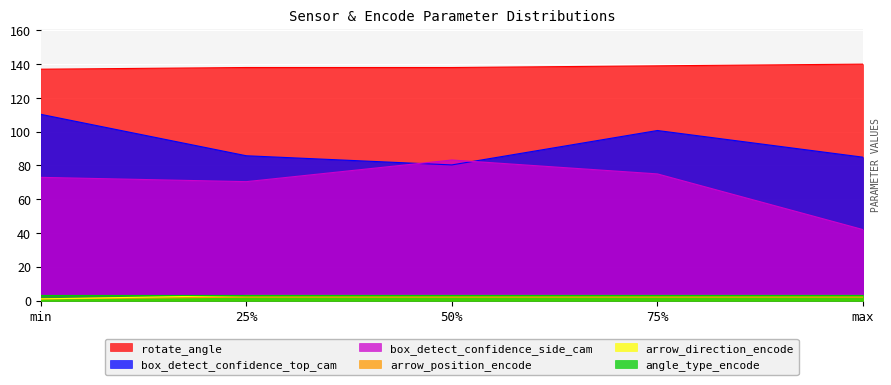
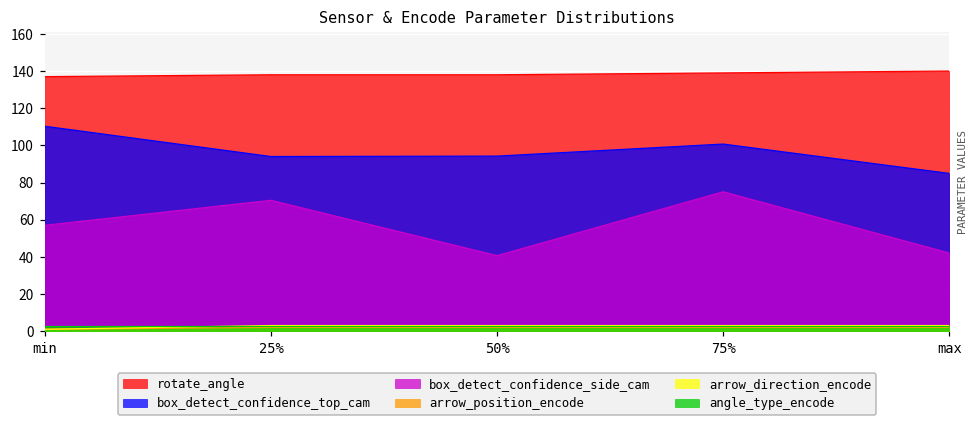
box_detect_confidence_side_cam, min: 73 -> 57
box_detect_confidence_top_cam, 25%: 86 -> 94
box_detect_confidence_top_cam, 50%: 80 -> 94
box_detect_confidence_side_cam, 50%: 83 -> 41
